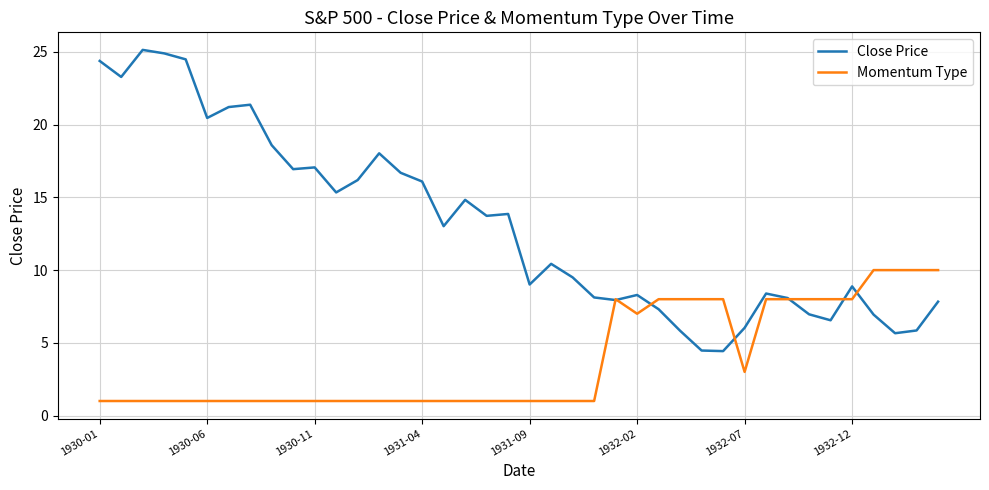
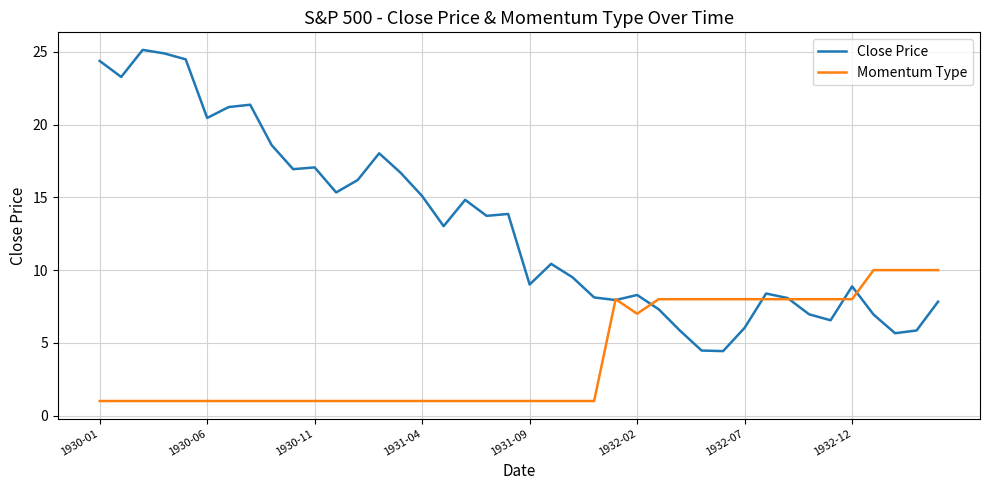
Close Price, 1931-04: 16.1 -> 15.1
Momentum Type, 1932-07: 3 -> 8
